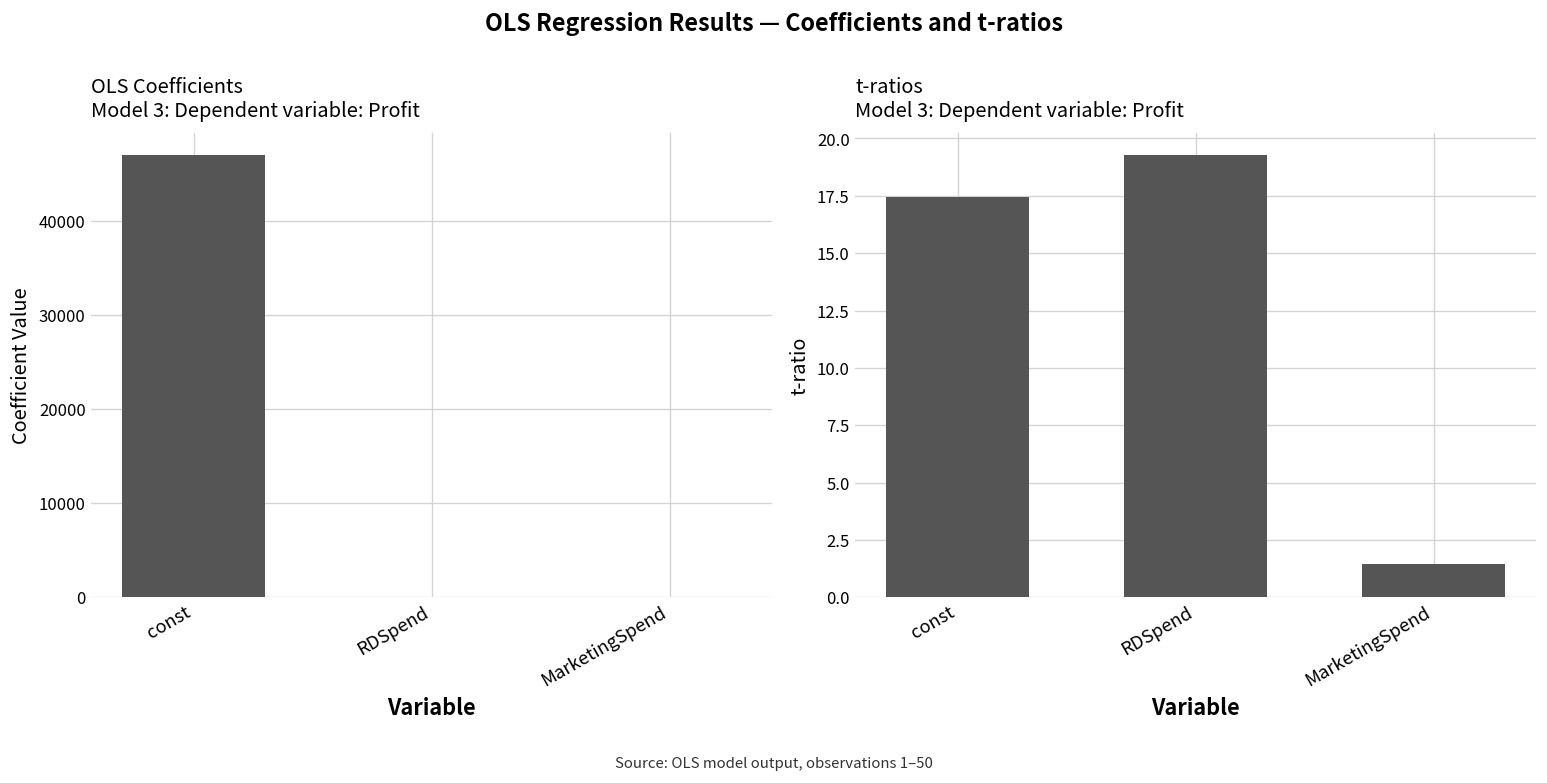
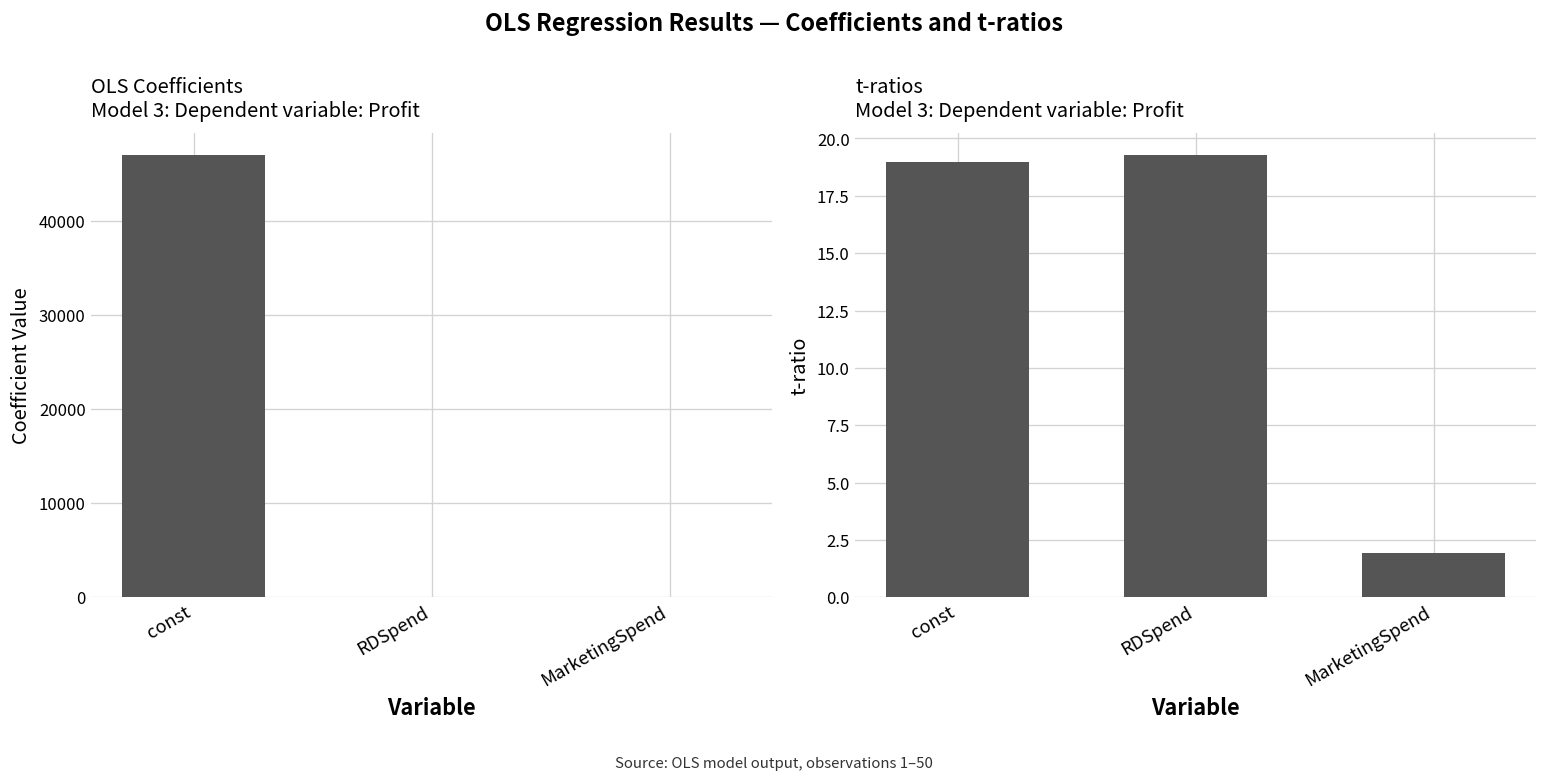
t-ratios Model 3: Dependent variable: Profit, const: 17.5 -> 19.0
t-ratios Model 3: Dependent variable: Profit, MarketingSpend: 1.4 -> 1.9
